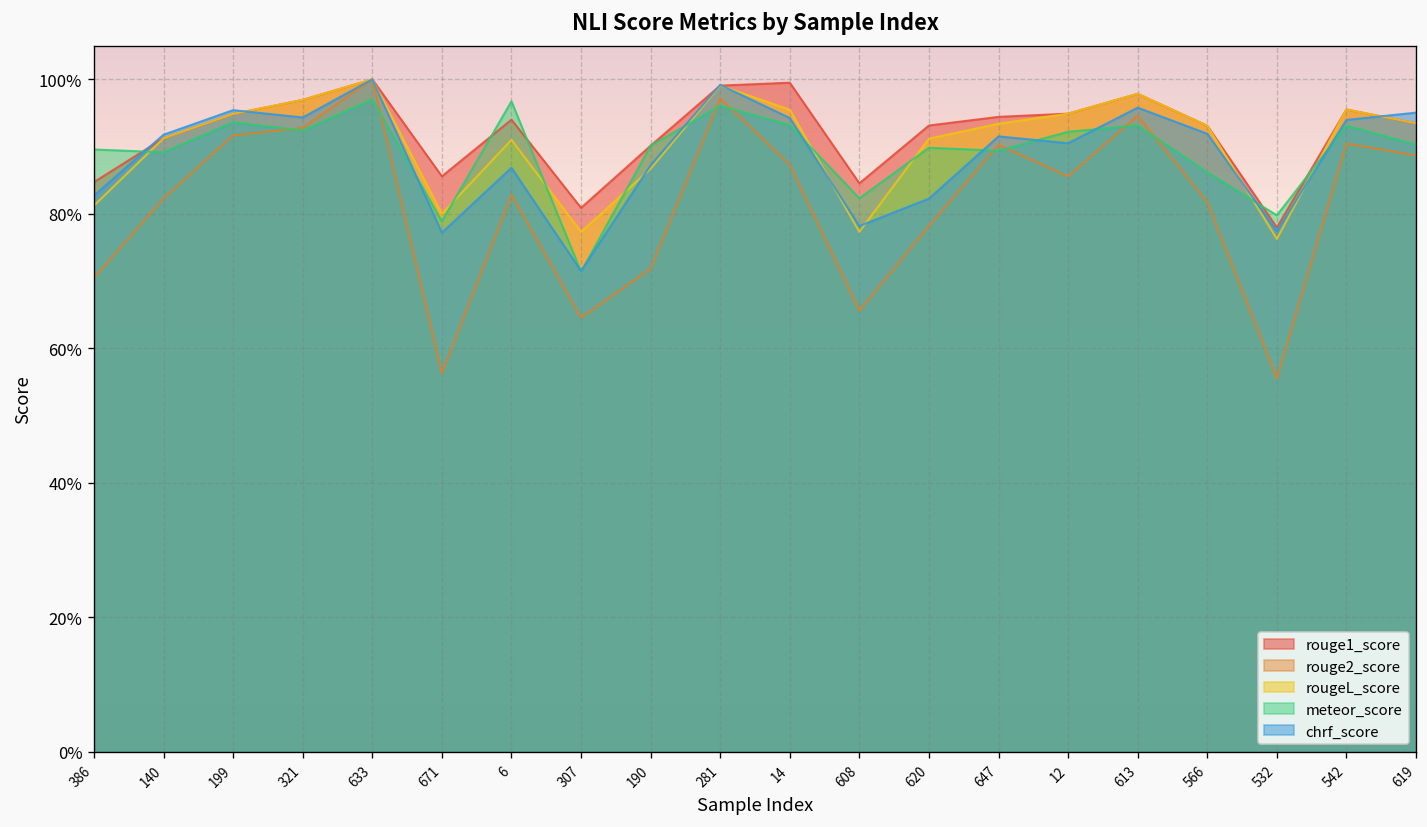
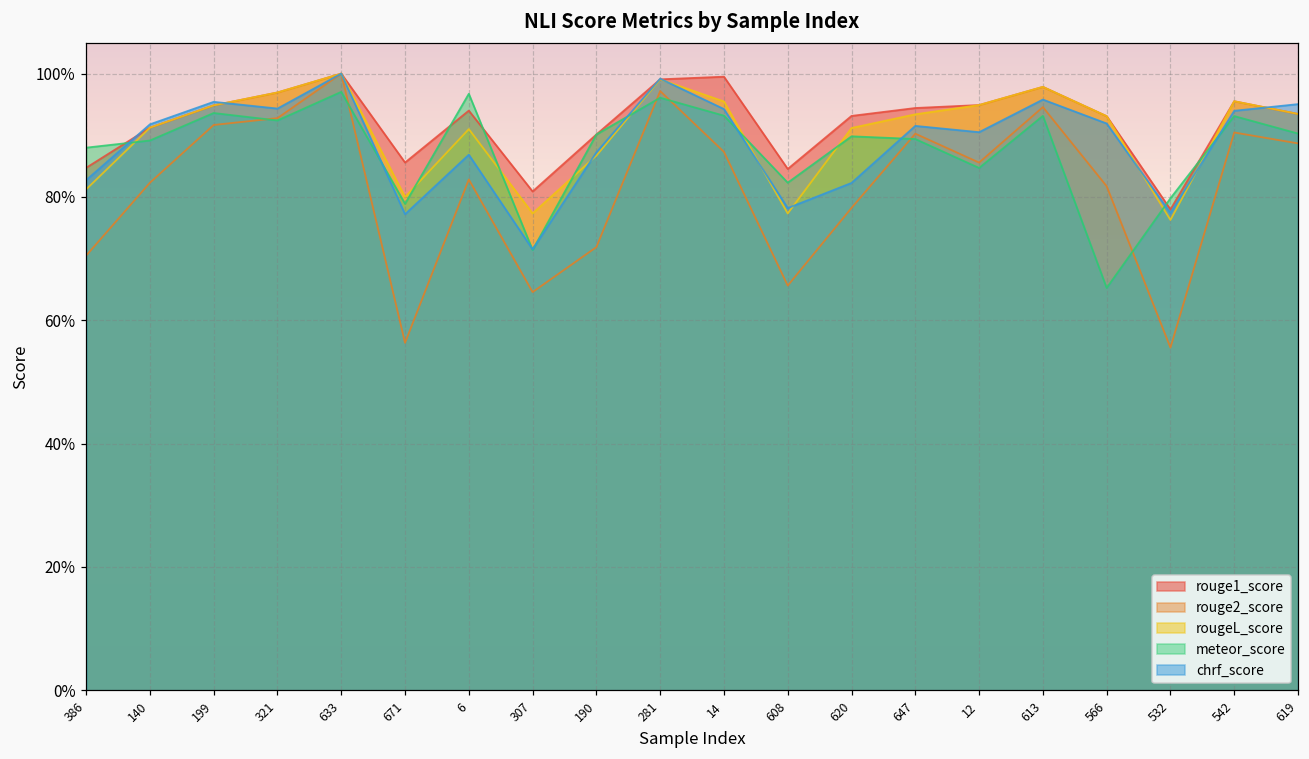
meteor_score, 386: 90% -> 88%
meteor_score, 12: 92% -> 85%
meteor_score, 566: 86% -> 65%
